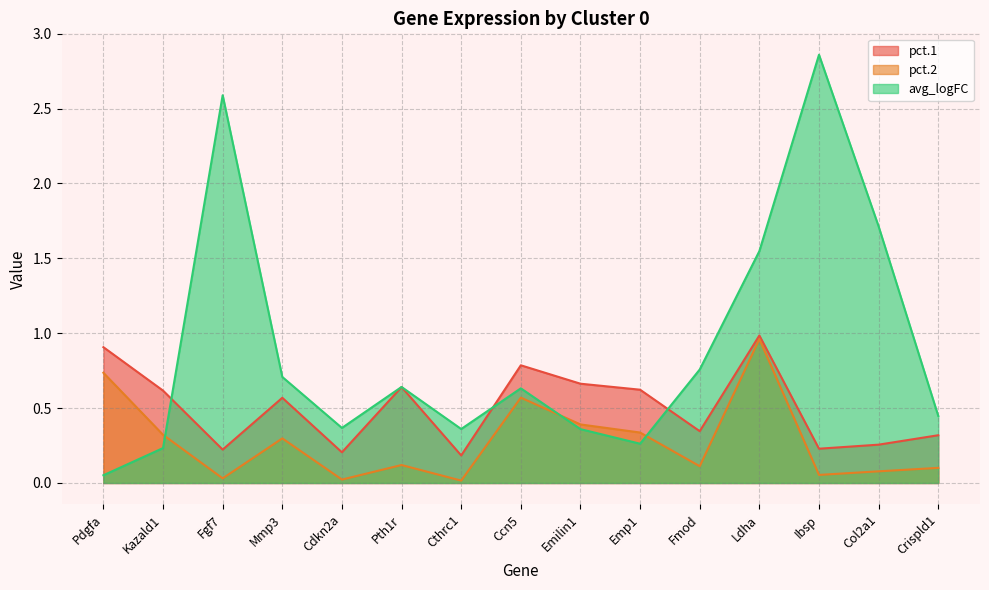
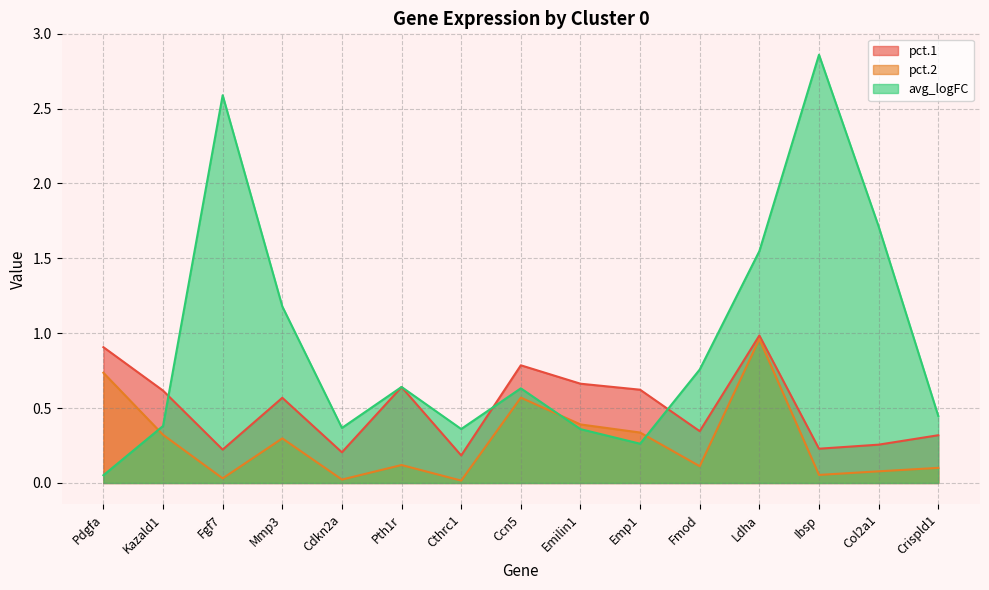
avg_logFC, Kazald1: 0.23 -> 0.38
avg_logFC, Mmp3: 0.71 -> 1.18
